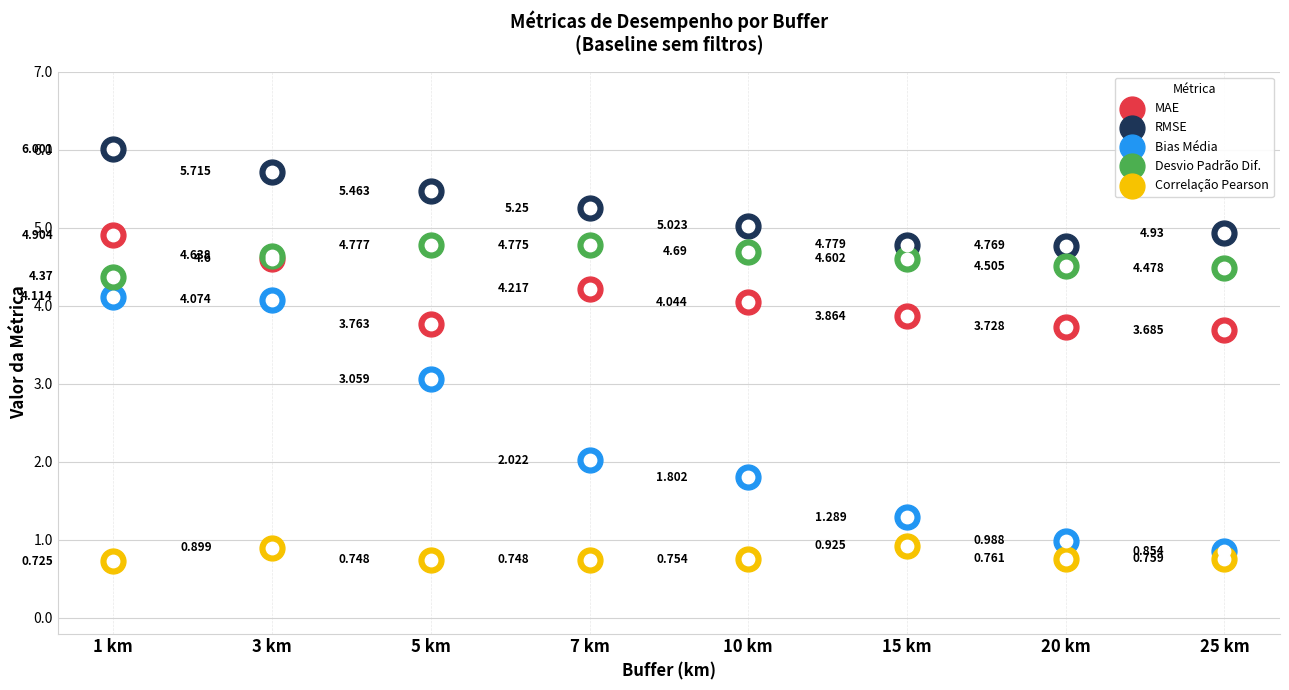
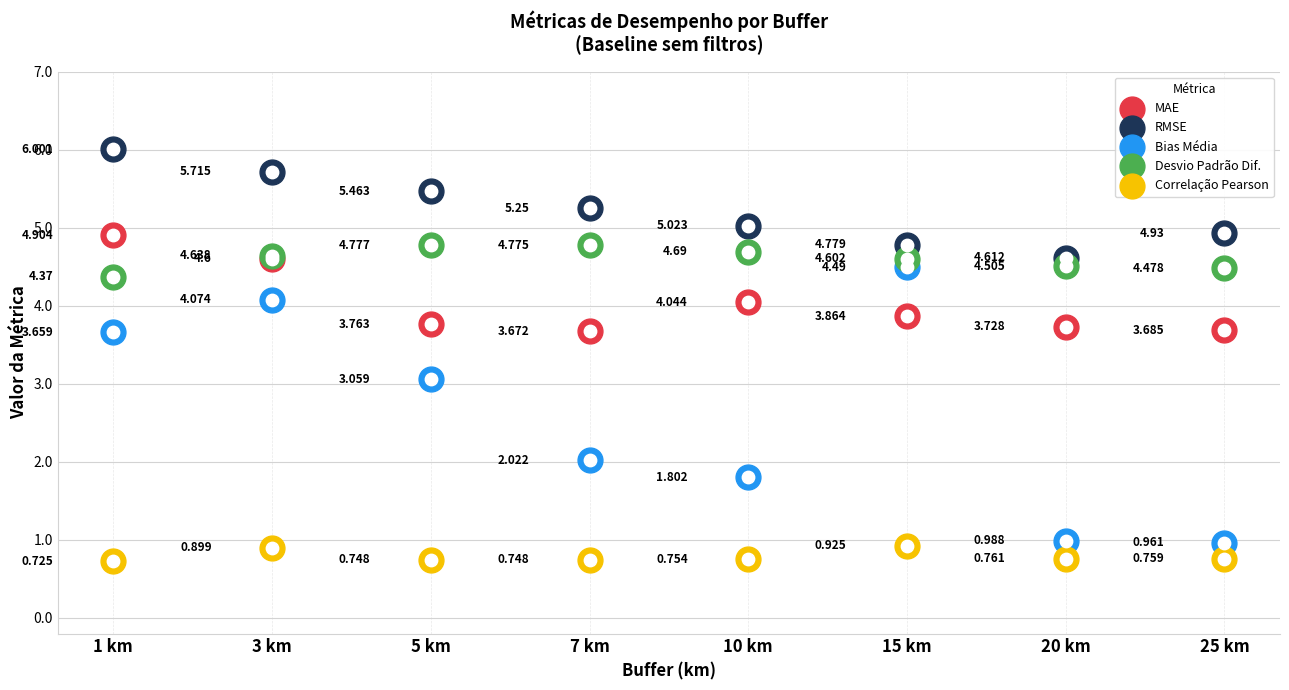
Bias Média, 1 km: 4.114 -> 3.659
MAE, 7 km: 4.217 -> 3.672
Bias Média, 15 km: 1.289 -> 4.49
RMSE, 20 km: 4.769 -> 4.612
Bias Média, 25 km: 0.854 -> 0.961
